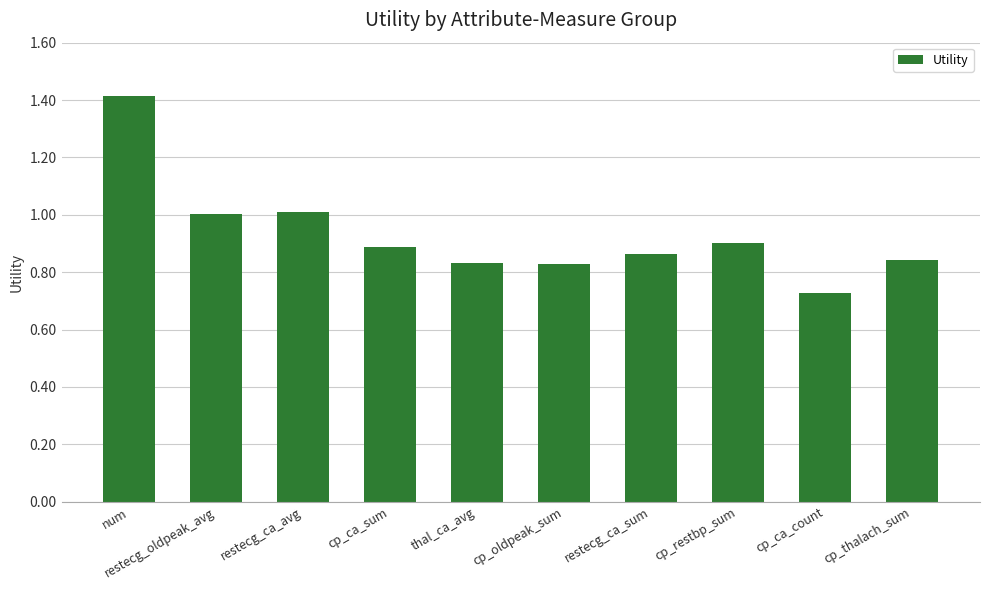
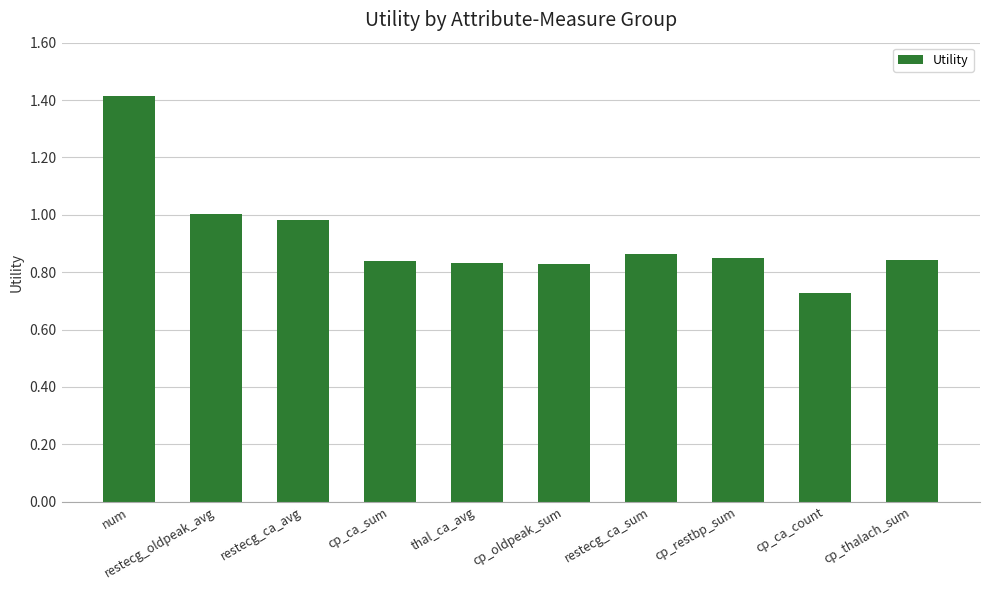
restecg_ca_avg: 1.01 -> 0.98
cp_ca_sum: 0.89 -> 0.84
cp_restbp_sum: 0.90 -> 0.85
